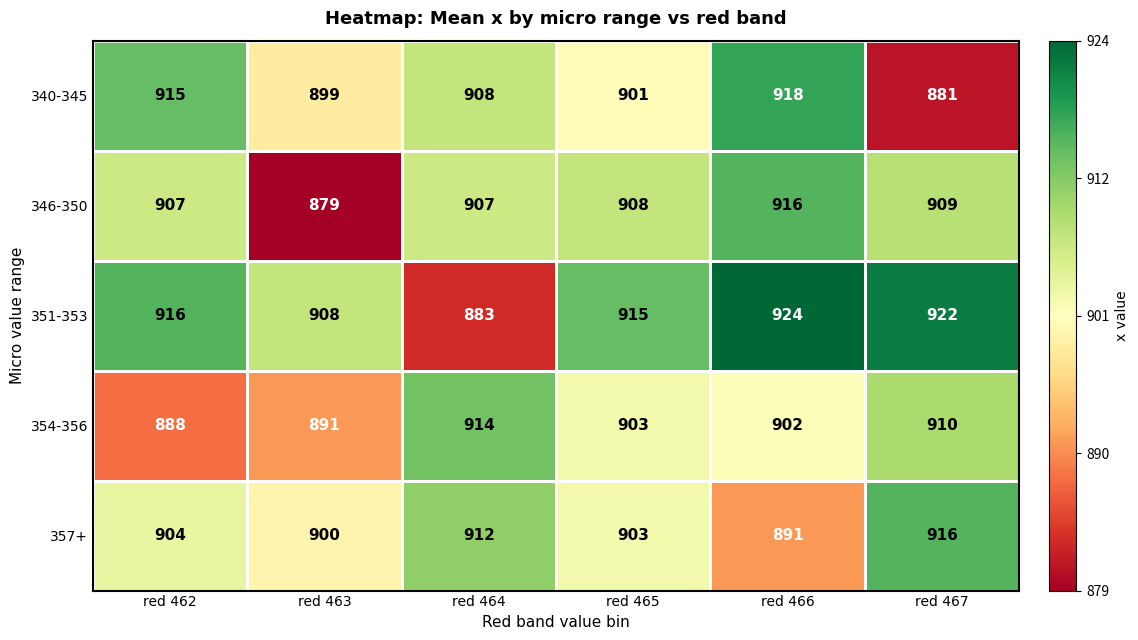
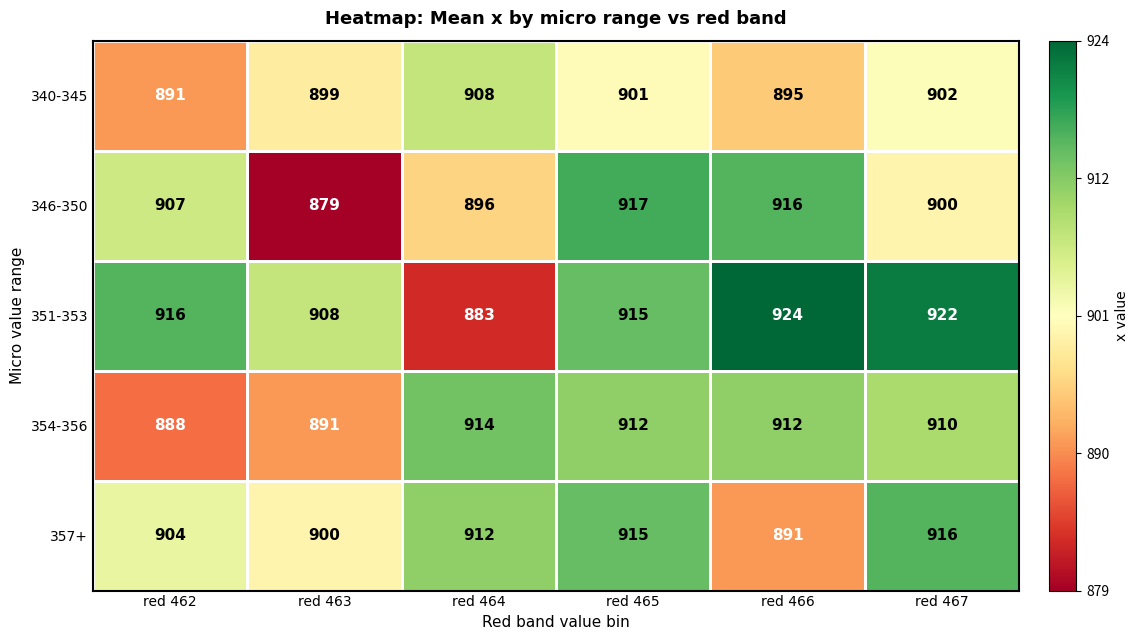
340-345, red 462: 915 -> 891
340-345, red 466: 918 -> 895
340-345, red 467: 881 -> 902
346-350, red 464: 907 -> 896
346-350, red 465: 908 -> 917
346-350, red 467: 909 -> 900
354-356, red 465: 903 -> 912
354-356, red 466: 902 -> 912
357+, red 465: 903 -> 915
